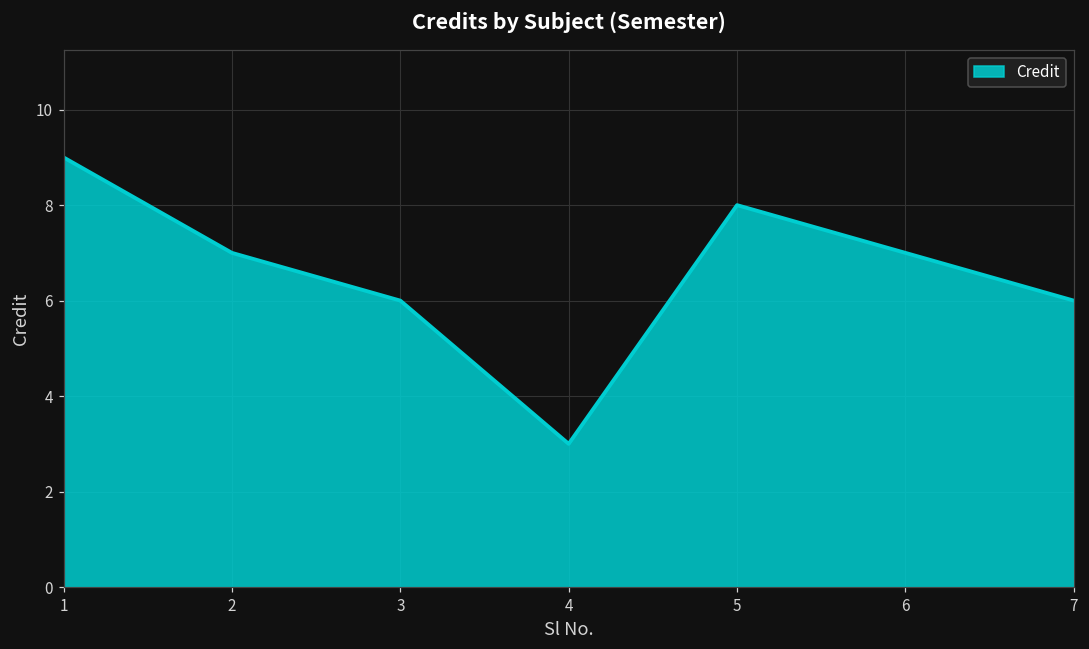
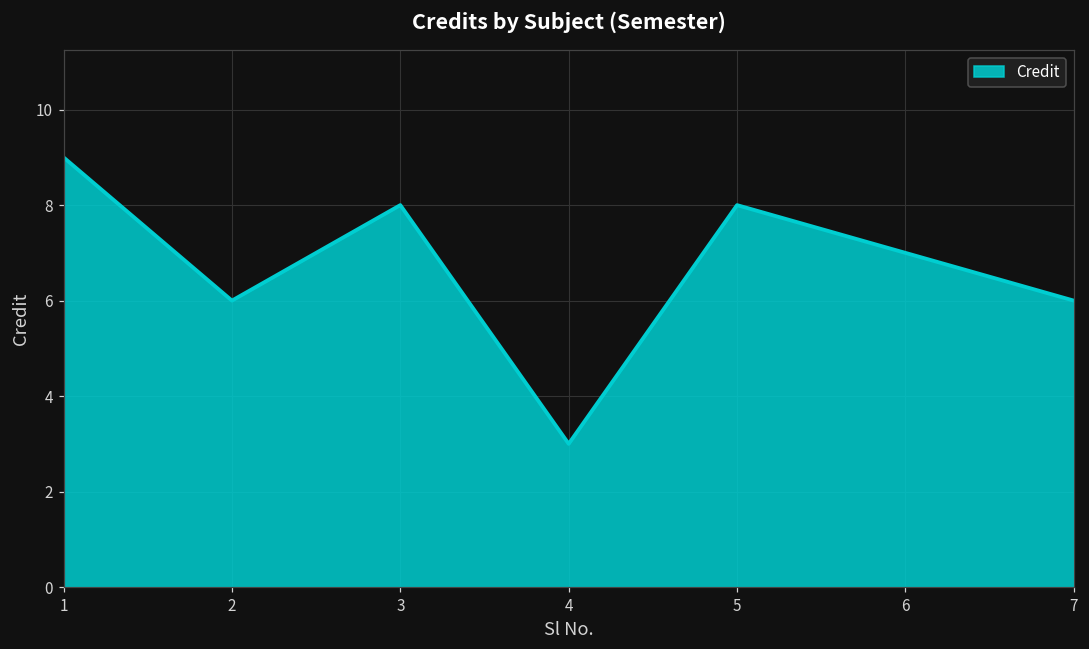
2: 7 -> 6
3: 6 -> 8
